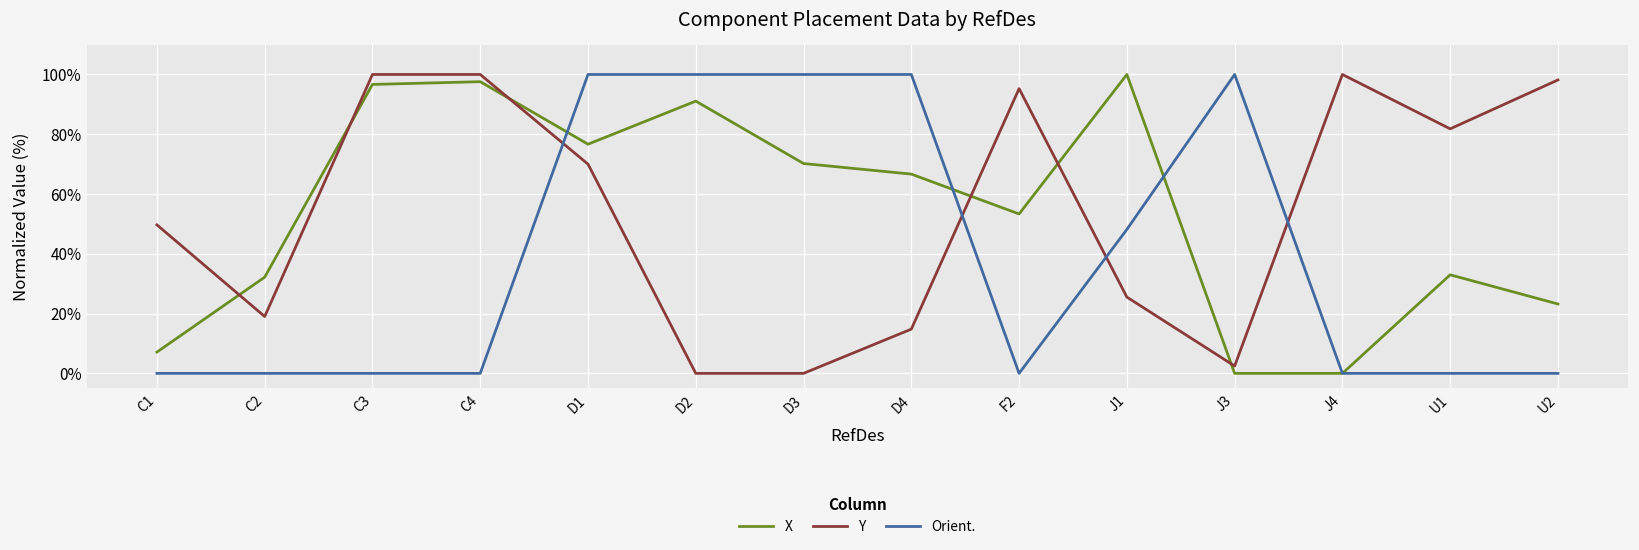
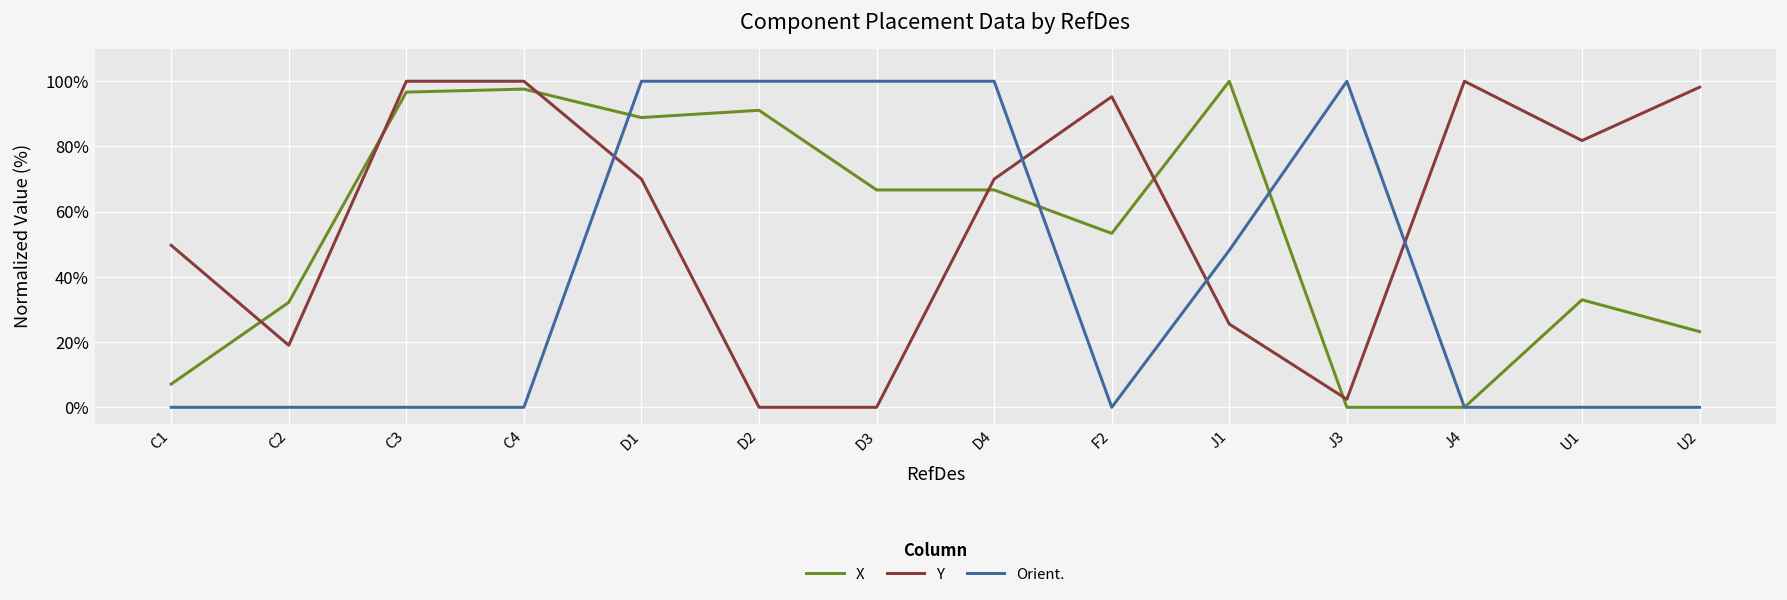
X, D1: 77% -> 89%
X, D3: 70% -> 67%
Y, D4: 15% -> 70%
